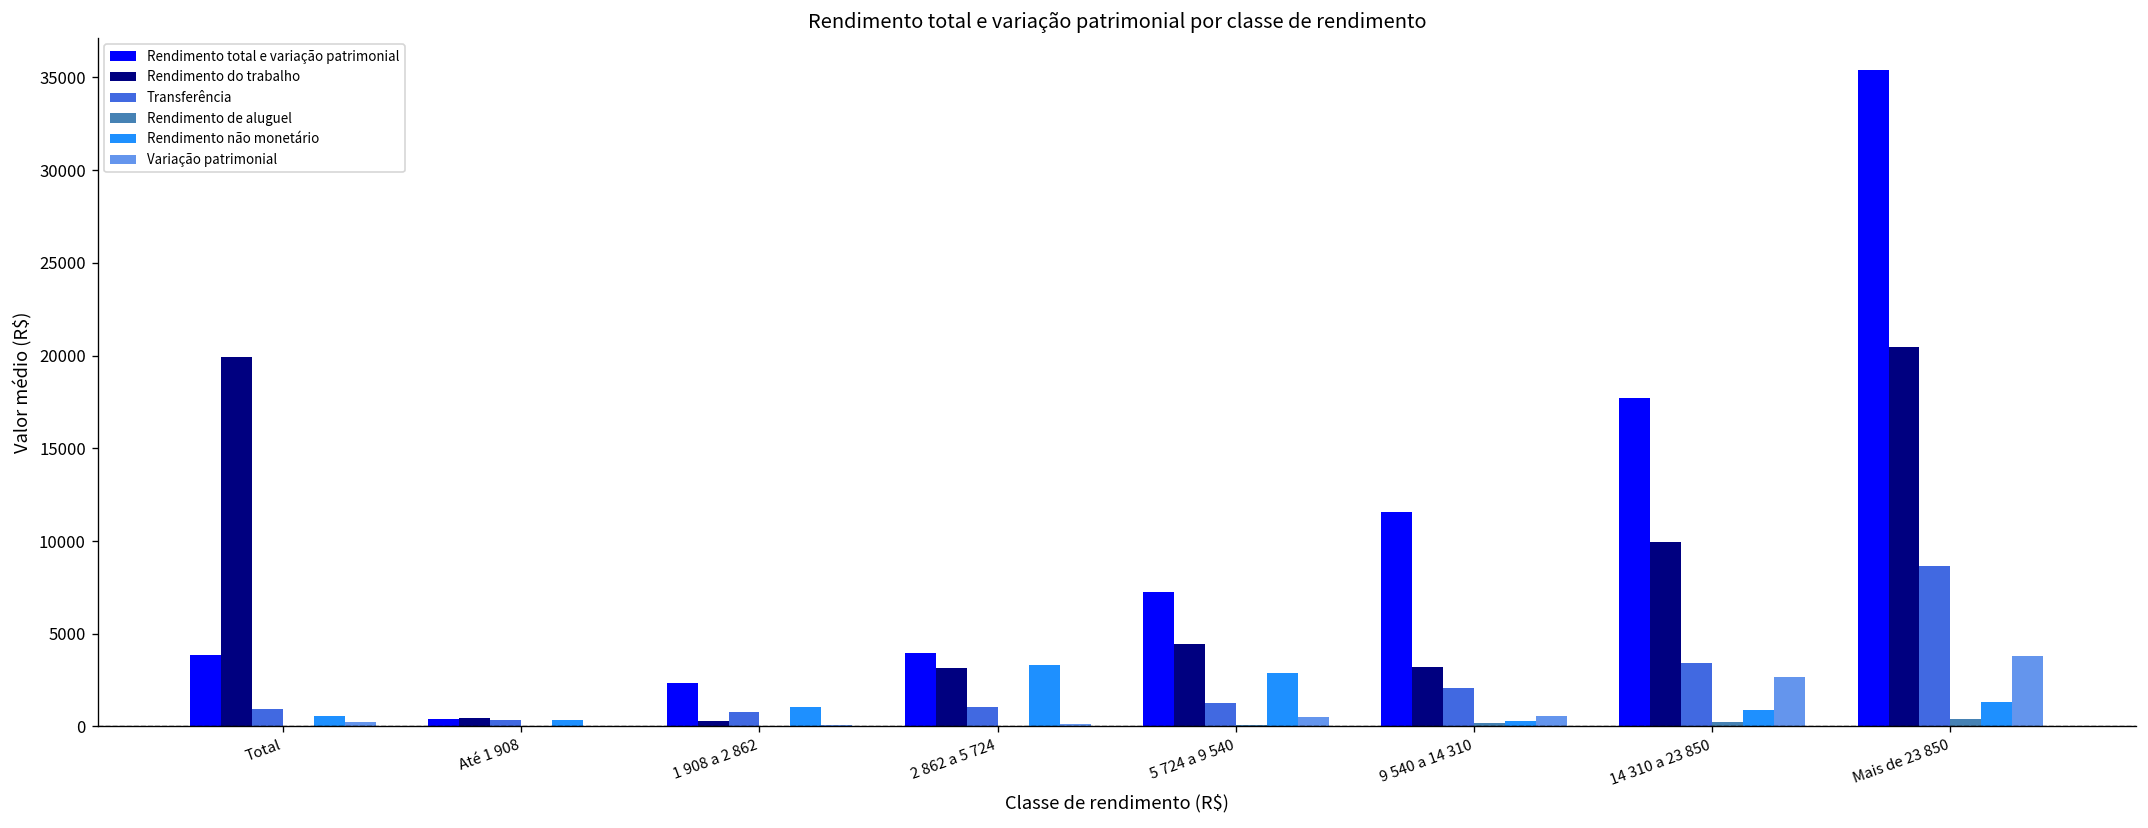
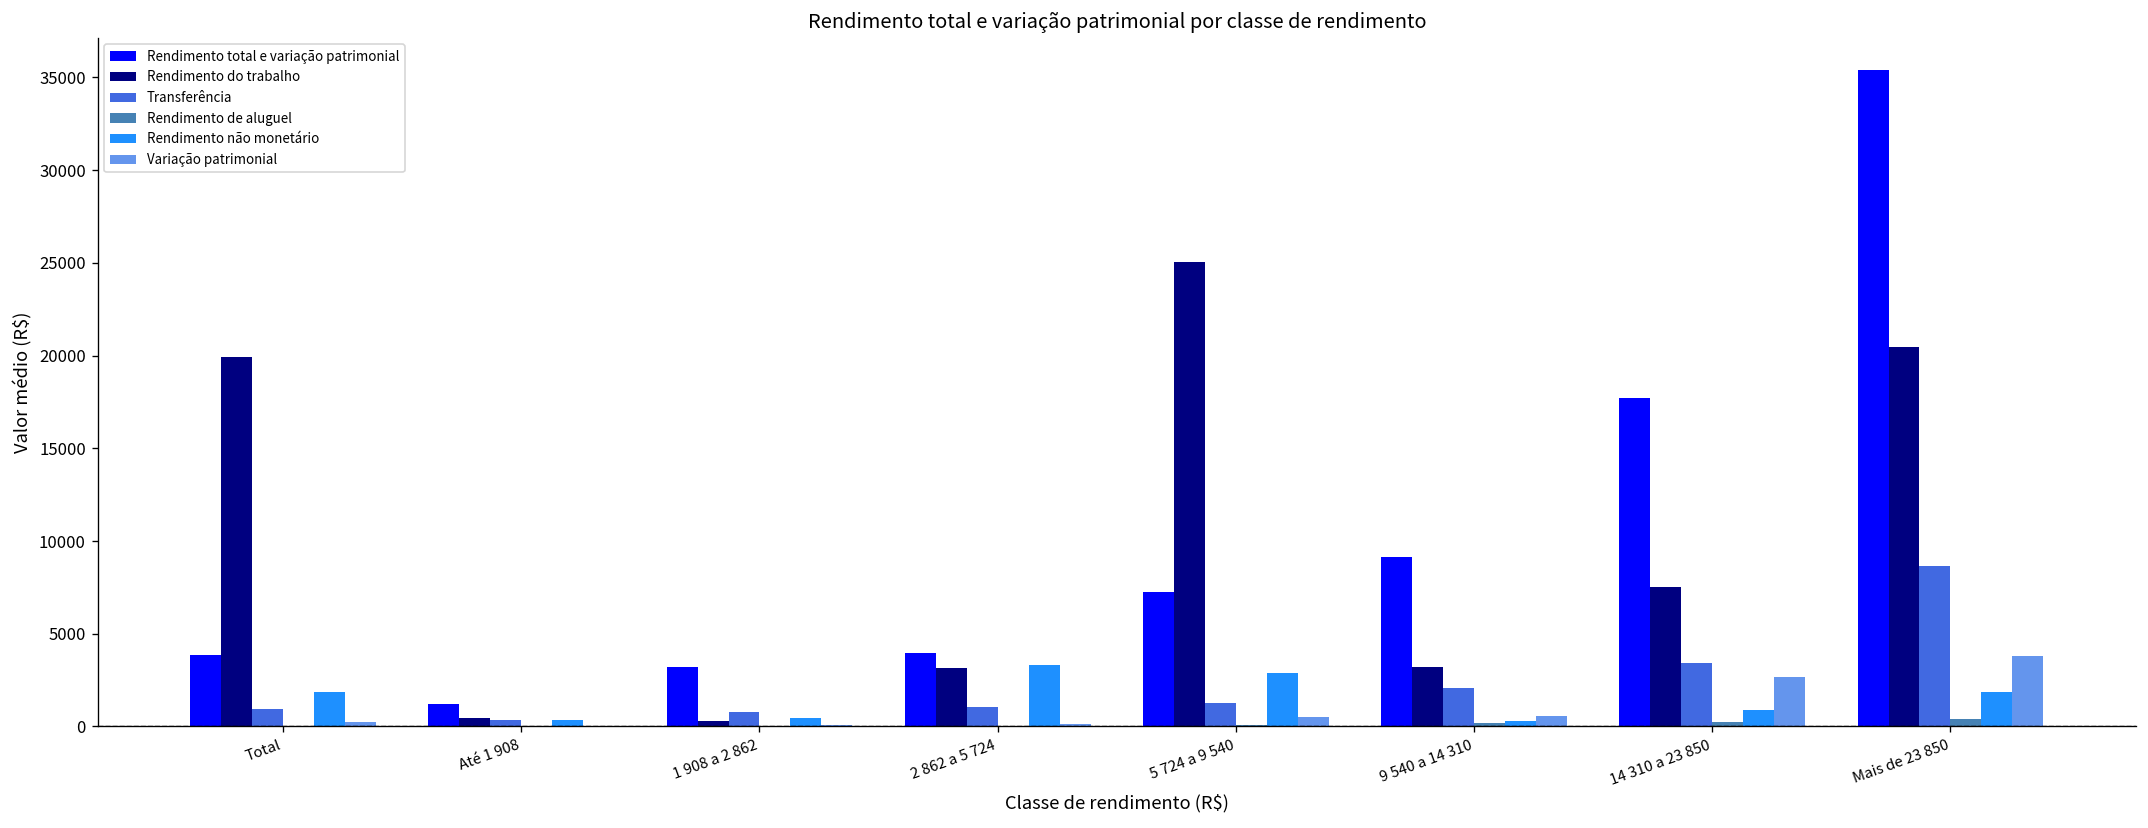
Rendimento não monetário, Total: 600 -> 1900
Rendimento total e variação patrimonial, Até 1 908: 400 -> 1200
Rendimento total e variação patrimonial, 1 908 a 2 862: 2400 -> 3200
Rendimento não monetário, 1 908 a 2 862: 1100 -> 500
Rendimento do trabalho, 5 724 a 9 540: 4400 -> 25100
Rendimento total e variação patrimonial, 9 540 a 14 310: 11500 -> 9200
Rendimento do trabalho, 14 310 a 23 850: 9900 -> 7500
Rendimento não monetário, Mais de 23 850: 1300 -> 1900
